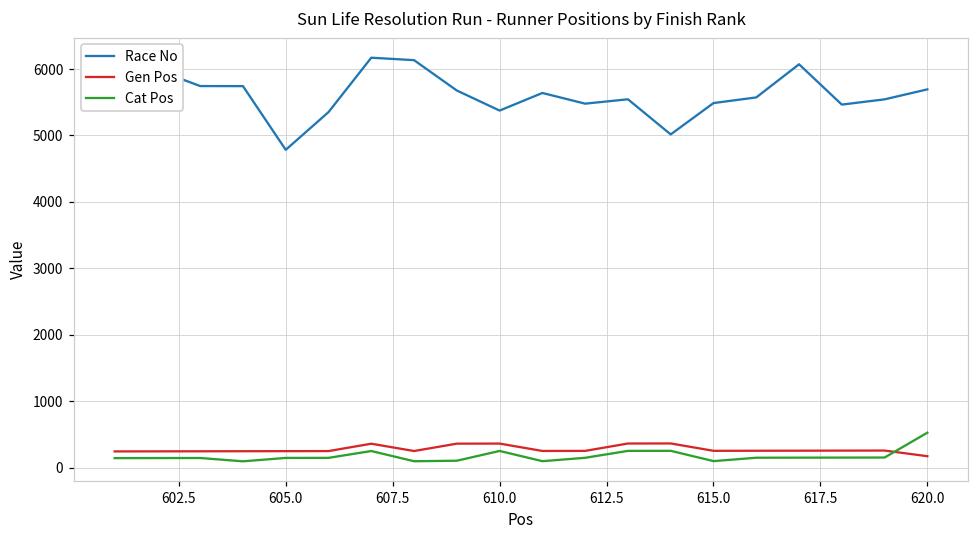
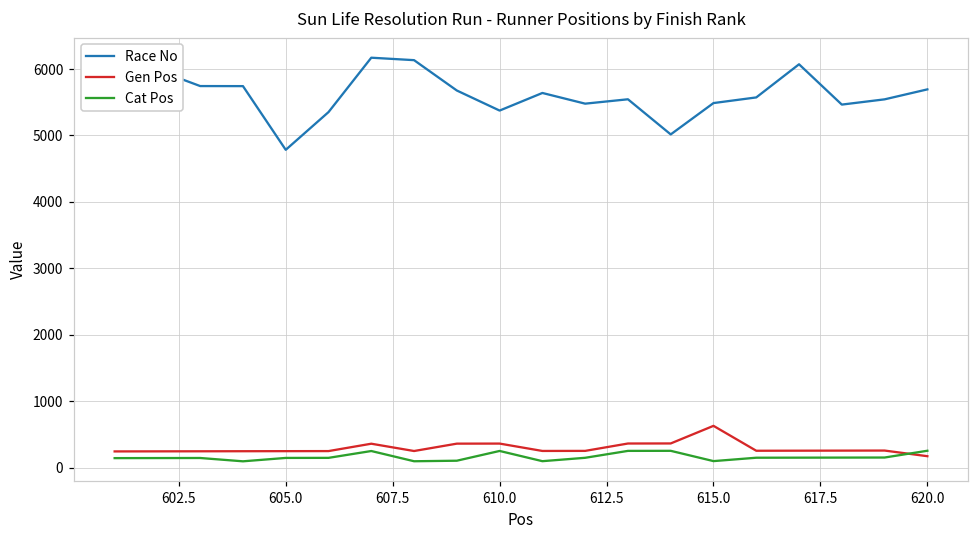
Gen Pos, 615.0: 300 -> 600
Cat Pos, 620.0: 500 -> 300
